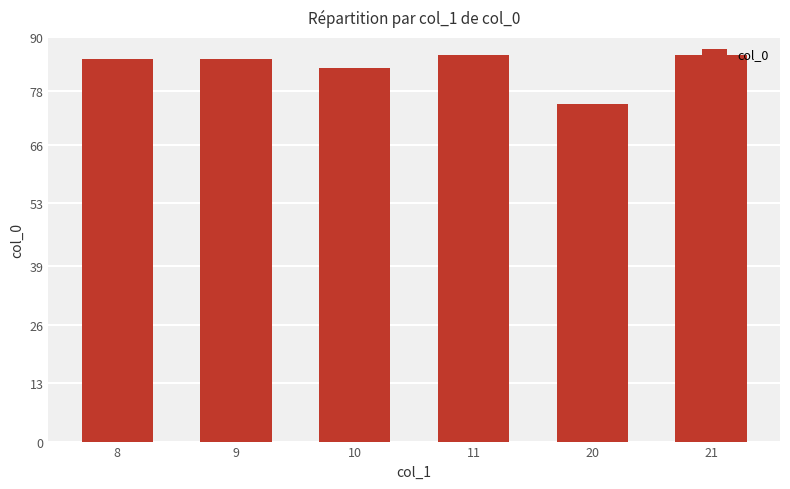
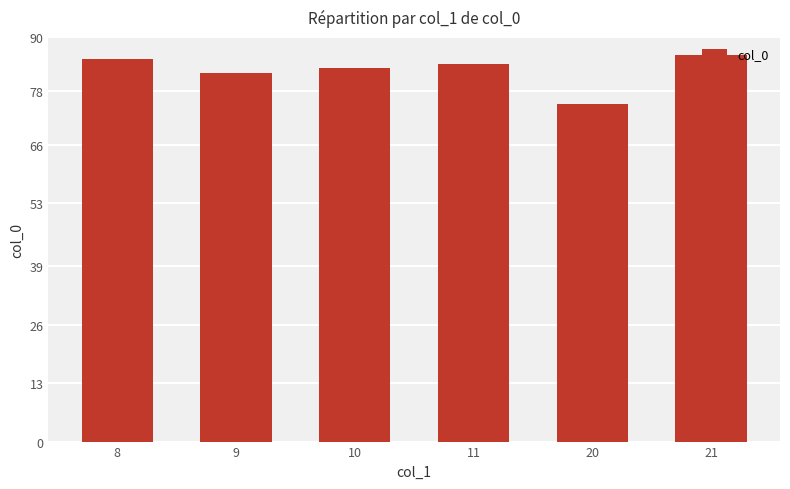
9: 85 -> 82
11: 86 -> 84
